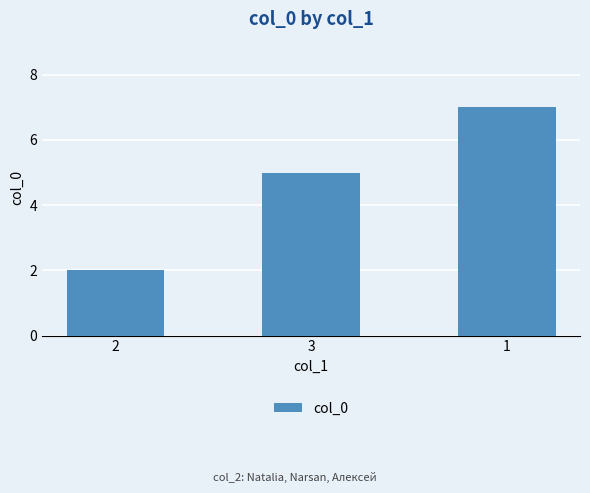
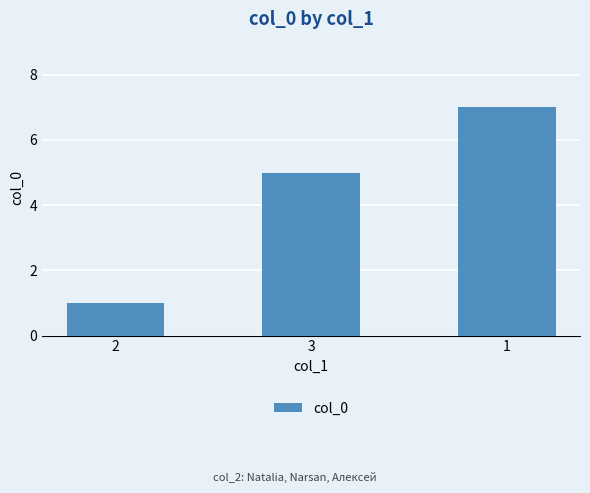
2: 2 -> 1
